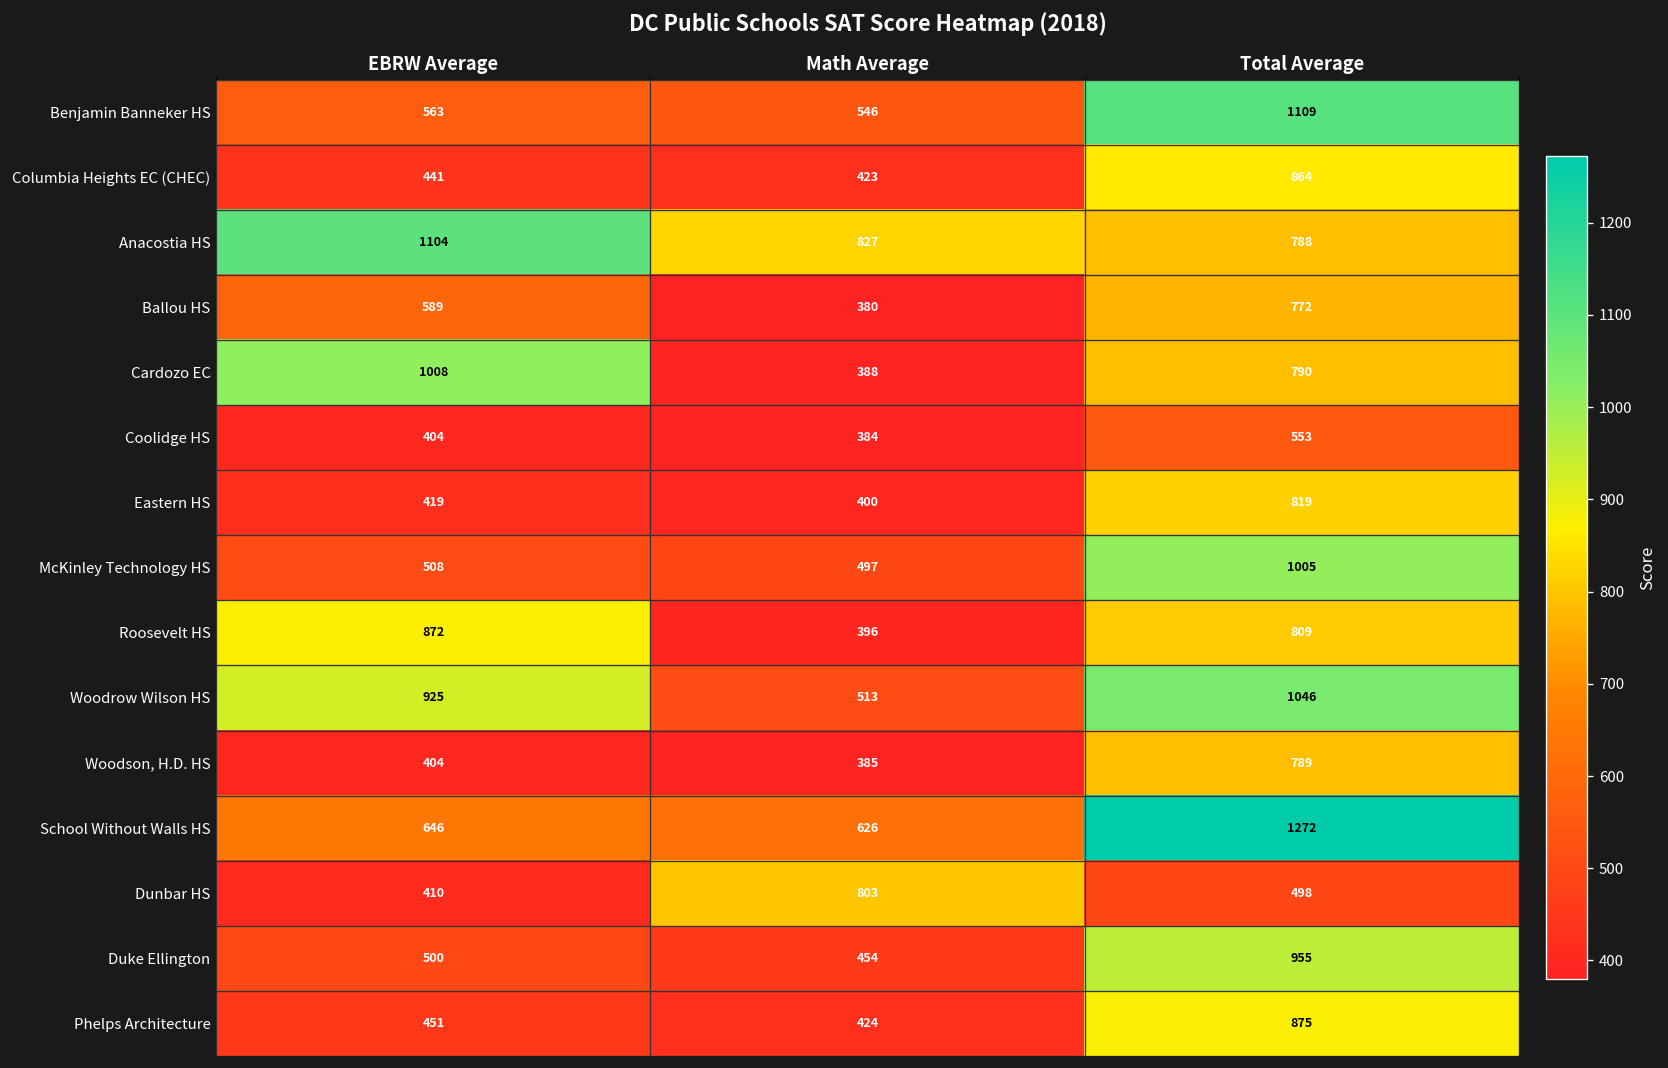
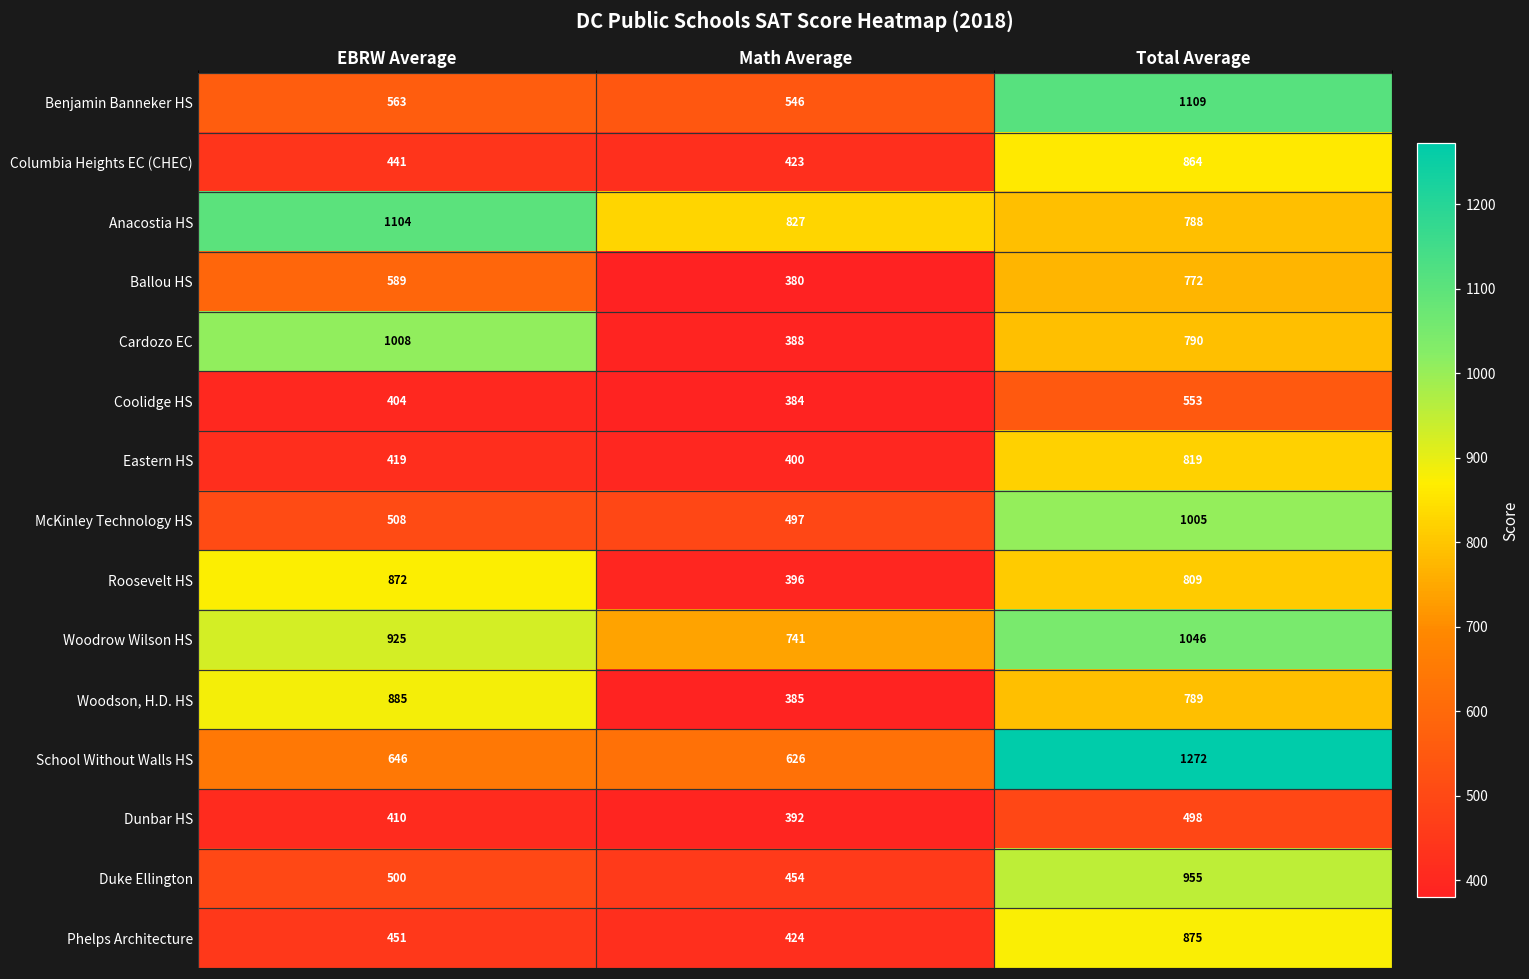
Woodrow Wilson HS, Math Average: 513 -> 741
Woodson, H.D. HS, EBRW Average: 404 -> 885
Dunbar HS, Math Average: 803 -> 392
